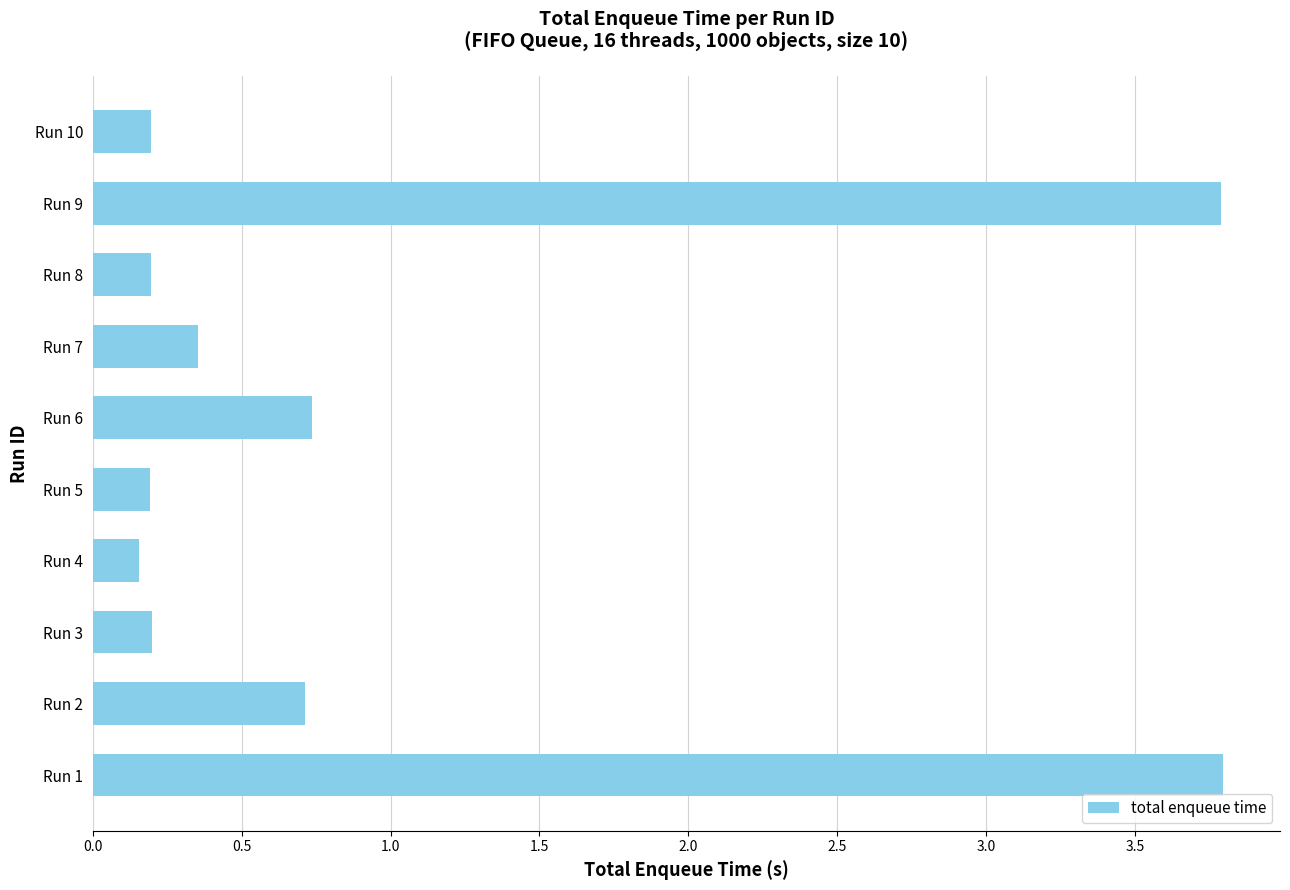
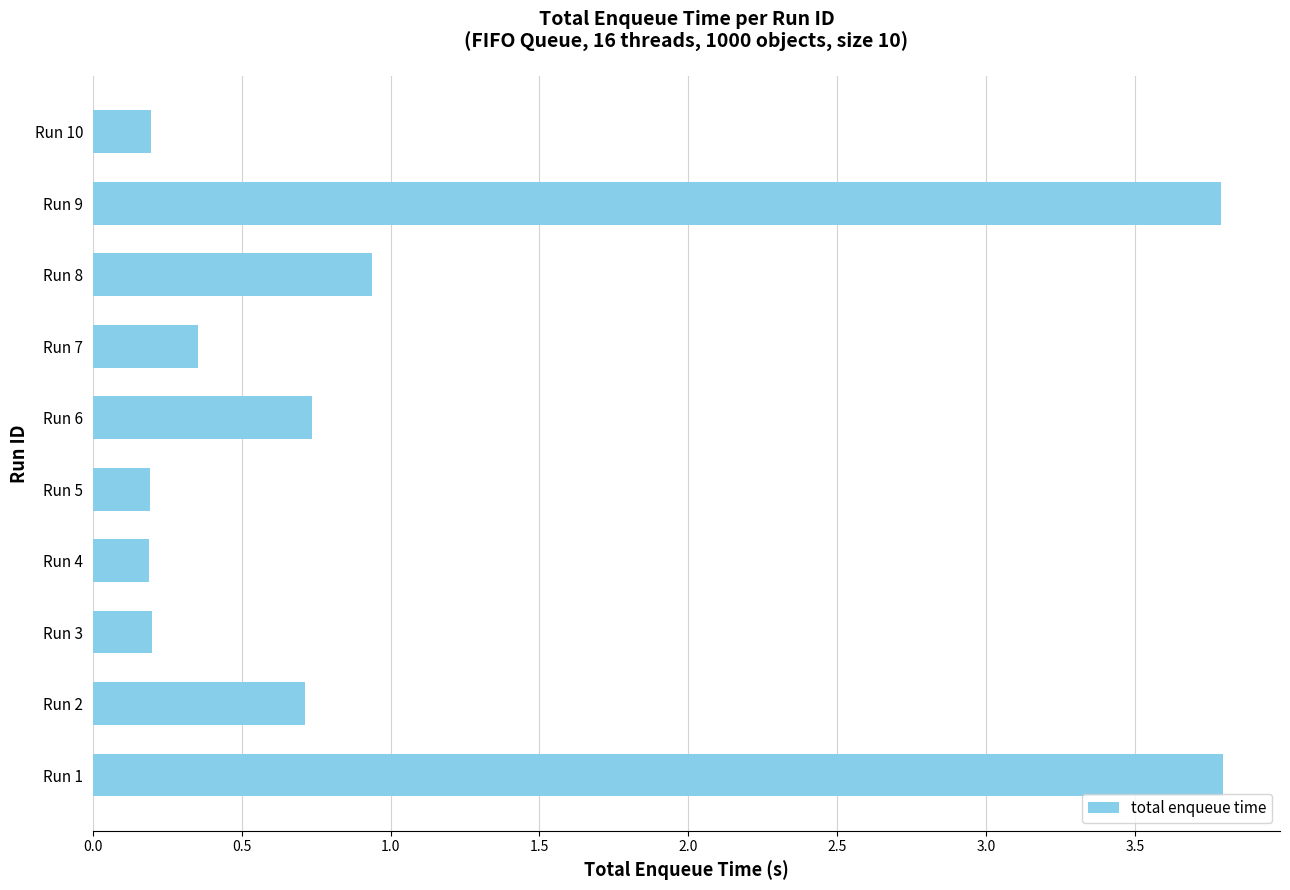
Run 8: 0.20 -> 0.94
Run 4: 0.16 -> 0.19
